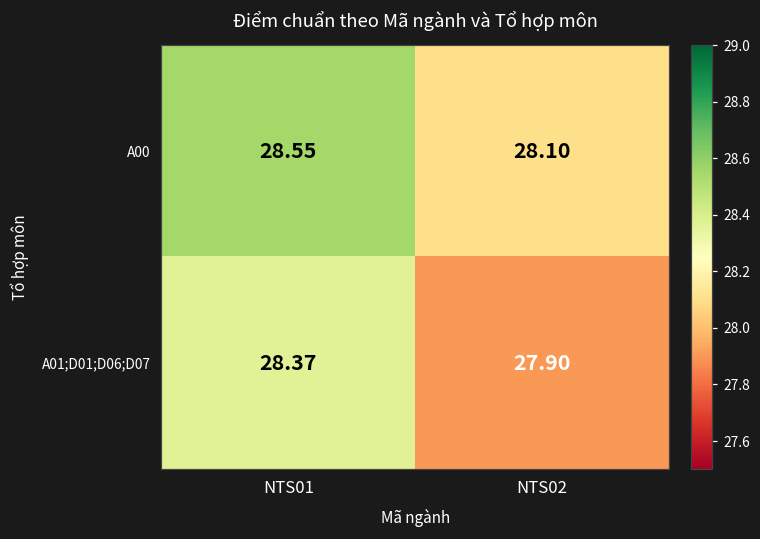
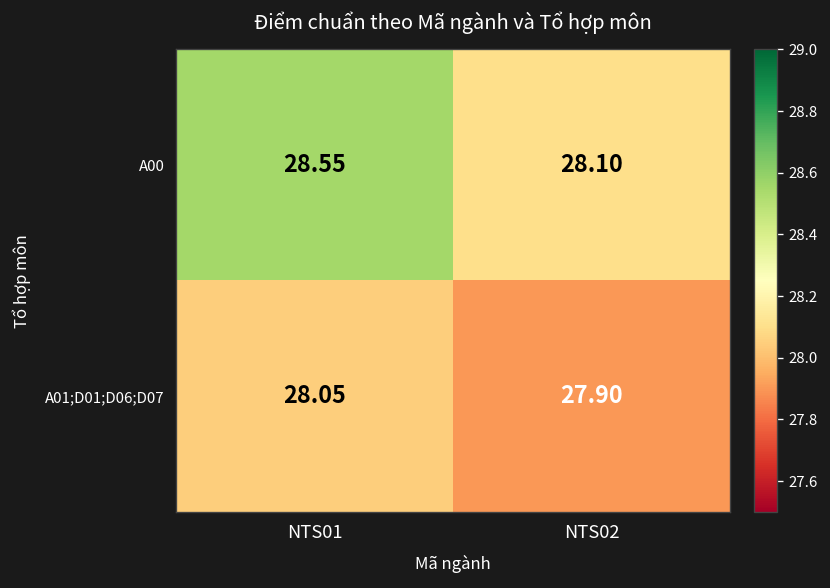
A01;D01;D06;D07, NTS01: 28.37 -> 28.05
